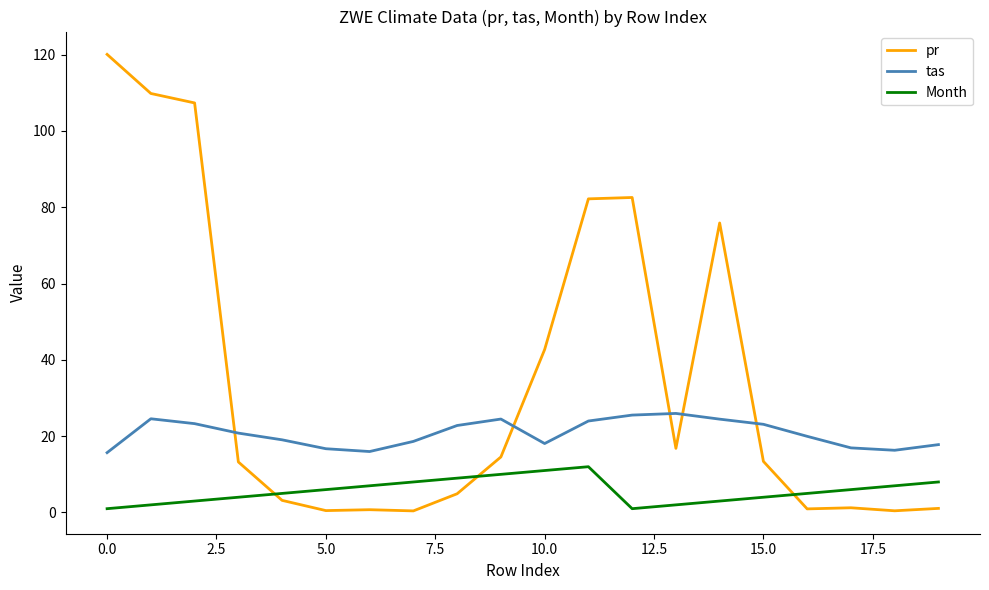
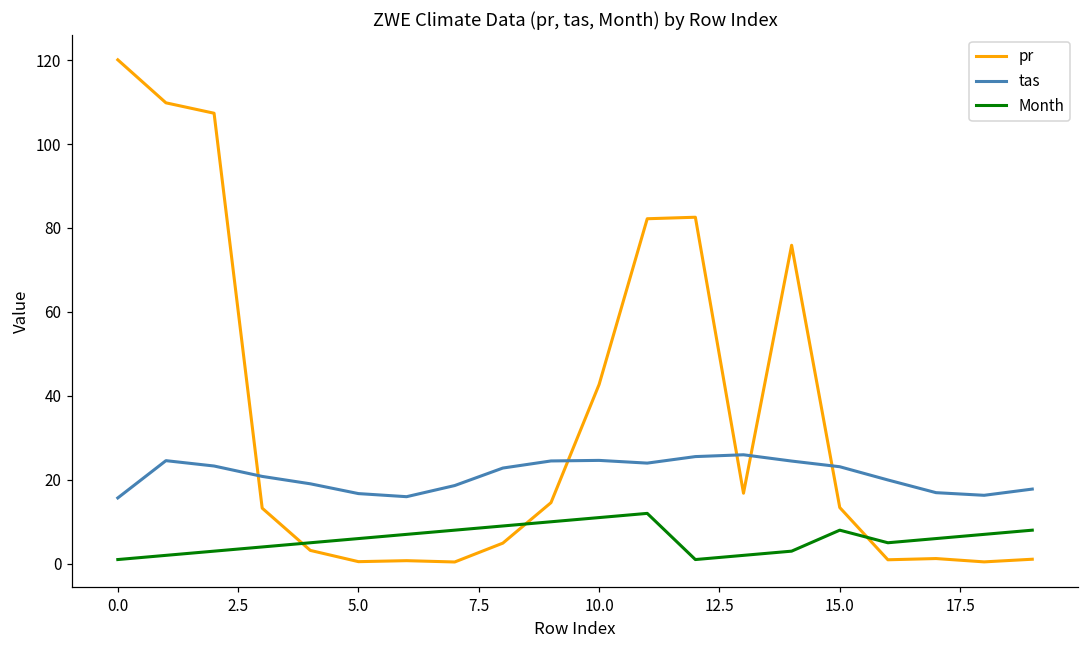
tas, 10.0: 18 -> 25
Month, 15.0: 4 -> 8
